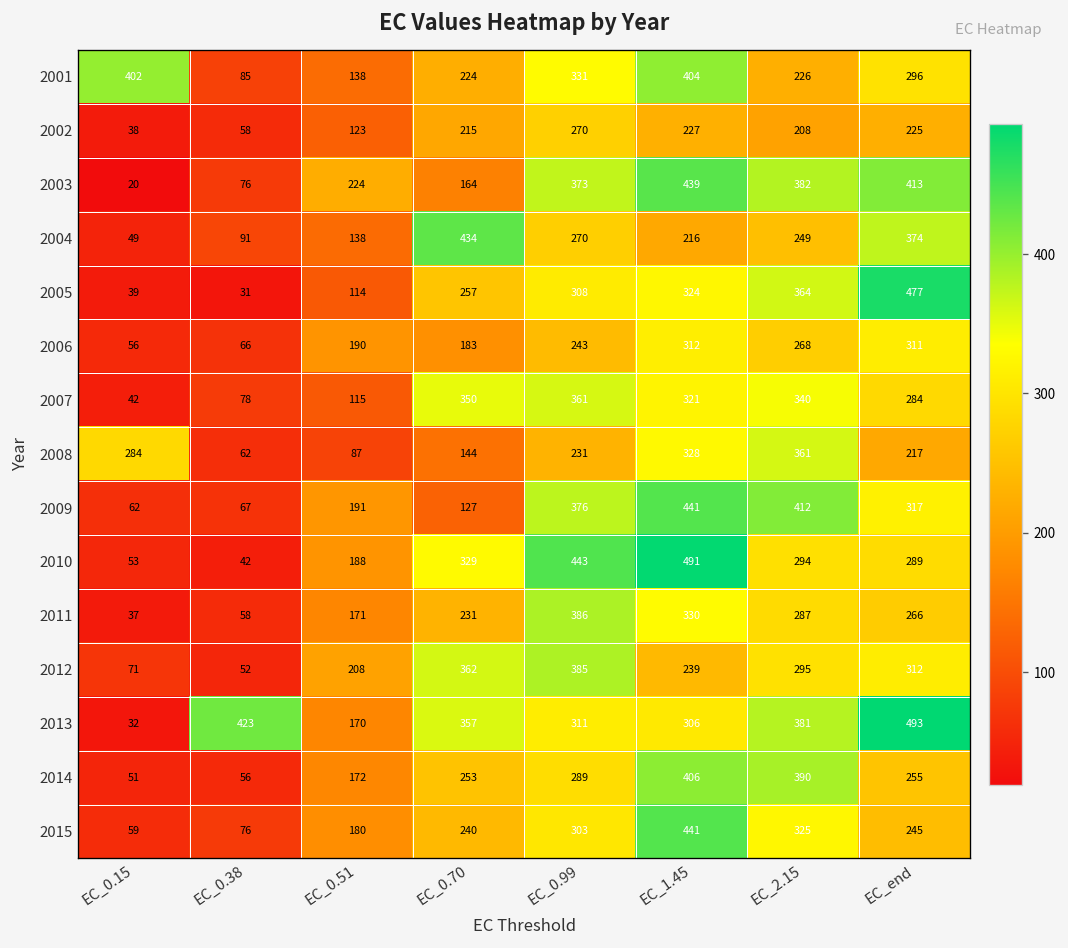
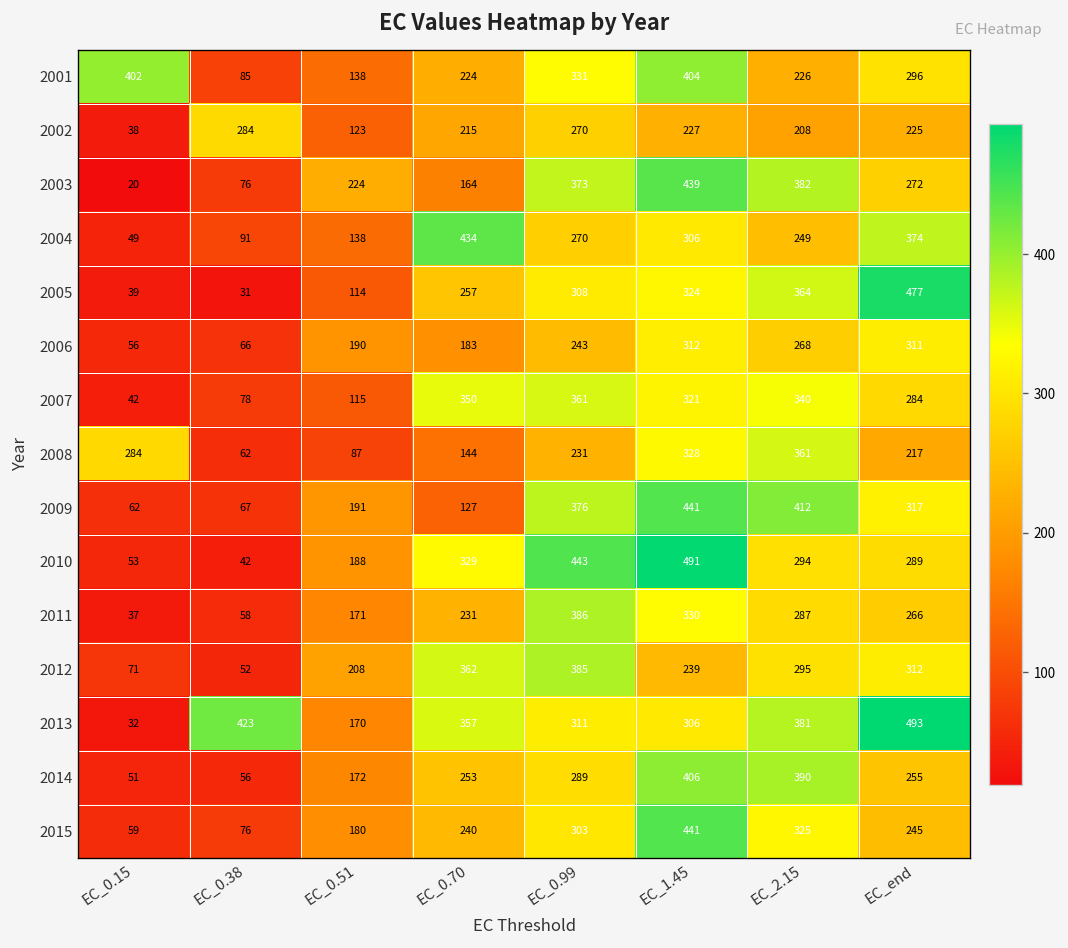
2002, EC_0.38: 58 -> 284
2003, EC_end: 413 -> 272
2004, EC_1.45: 216 -> 306
